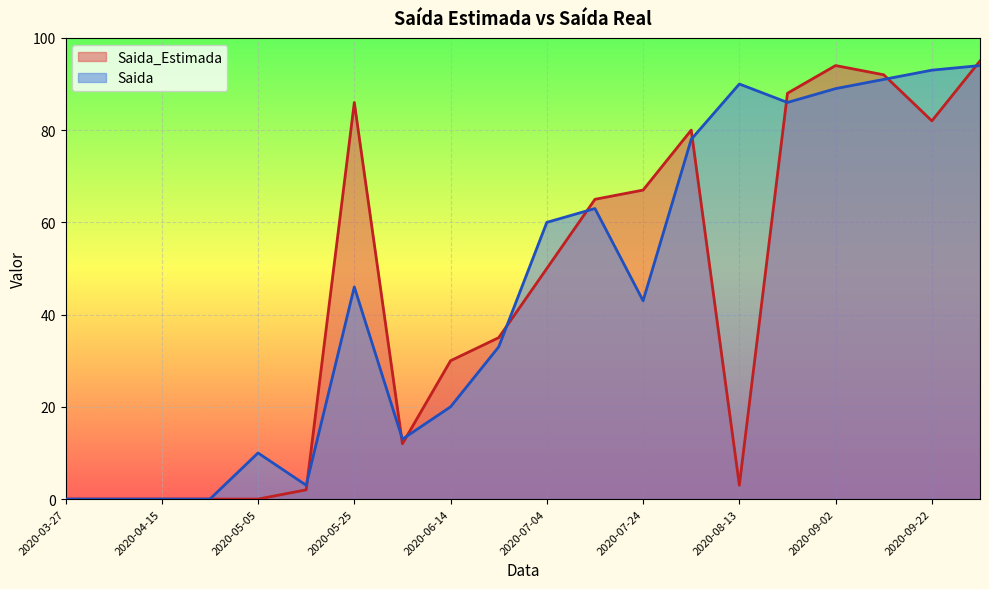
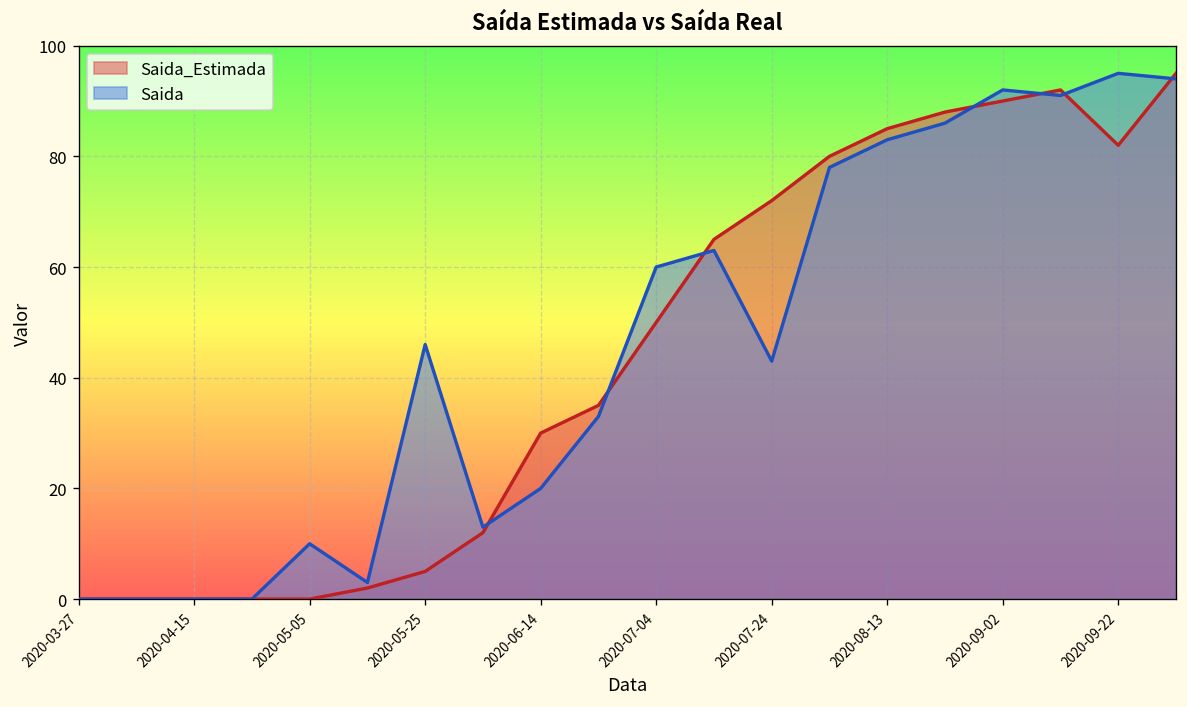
Saida_Estimada, 2020-05-25: 86 -> 5
Saida_Estimada, 2020-07-24: 67 -> 72
Saida_Estimada, 2020-08-13: 3 -> 85
Saida, 2020-08-13: 90 -> 83
Saida_Estimada, 2020-09-02: 94 -> 90
Saida, 2020-09-02: 89 -> 92
Saida, 2020-09-22: 93 -> 95
